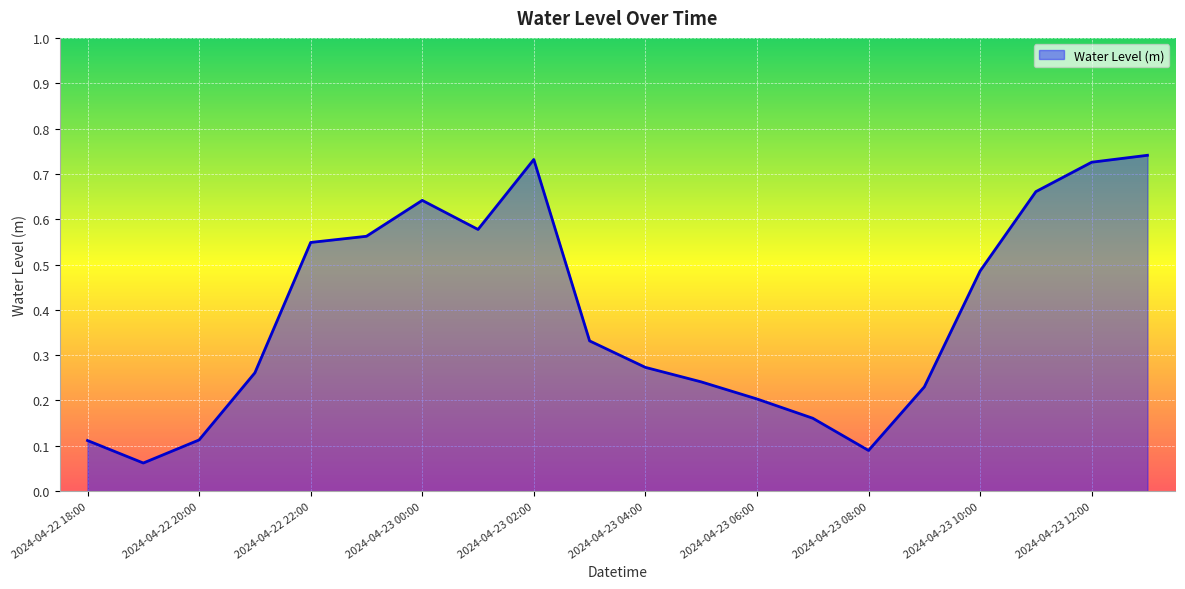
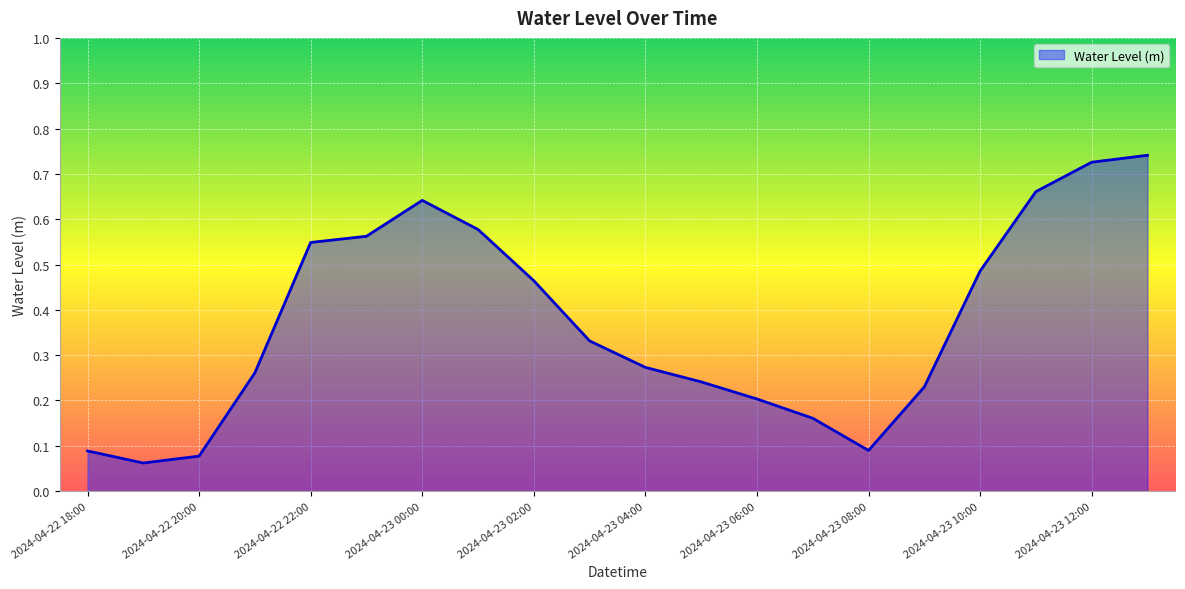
2024-04-22 18:00: 0.11 -> 0.09
2024-04-22 20:00: 0.11 -> 0.08
2024-04-23 02:00: 0.73 -> 0.46
